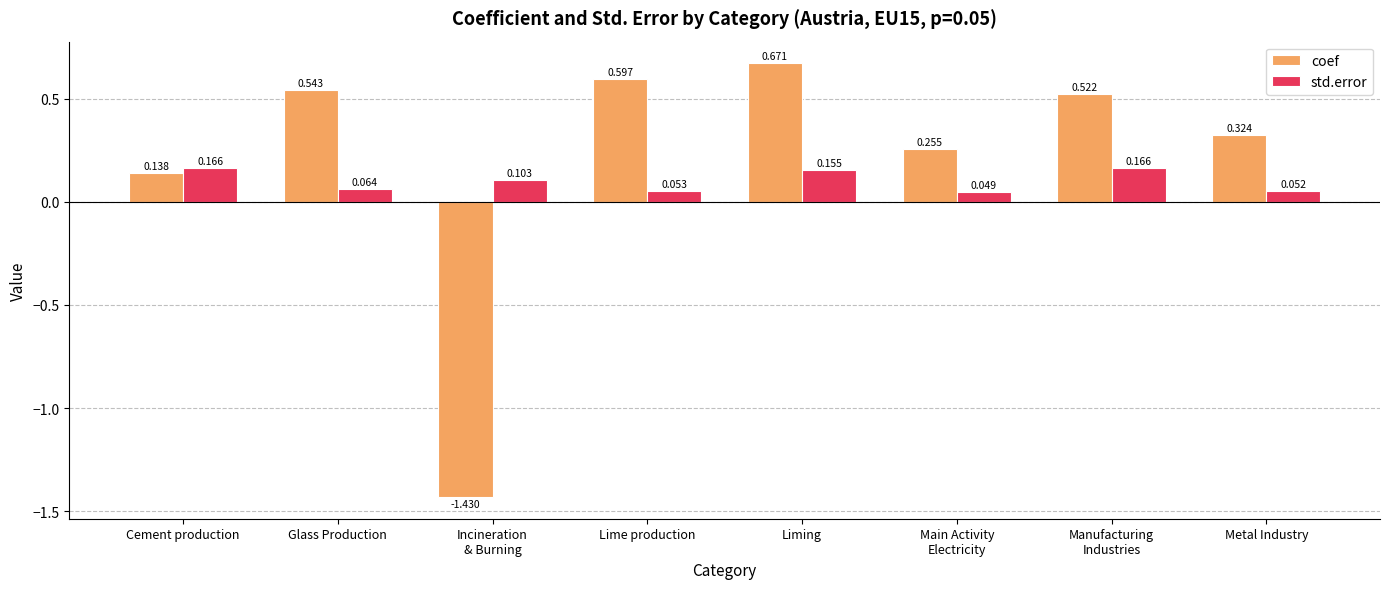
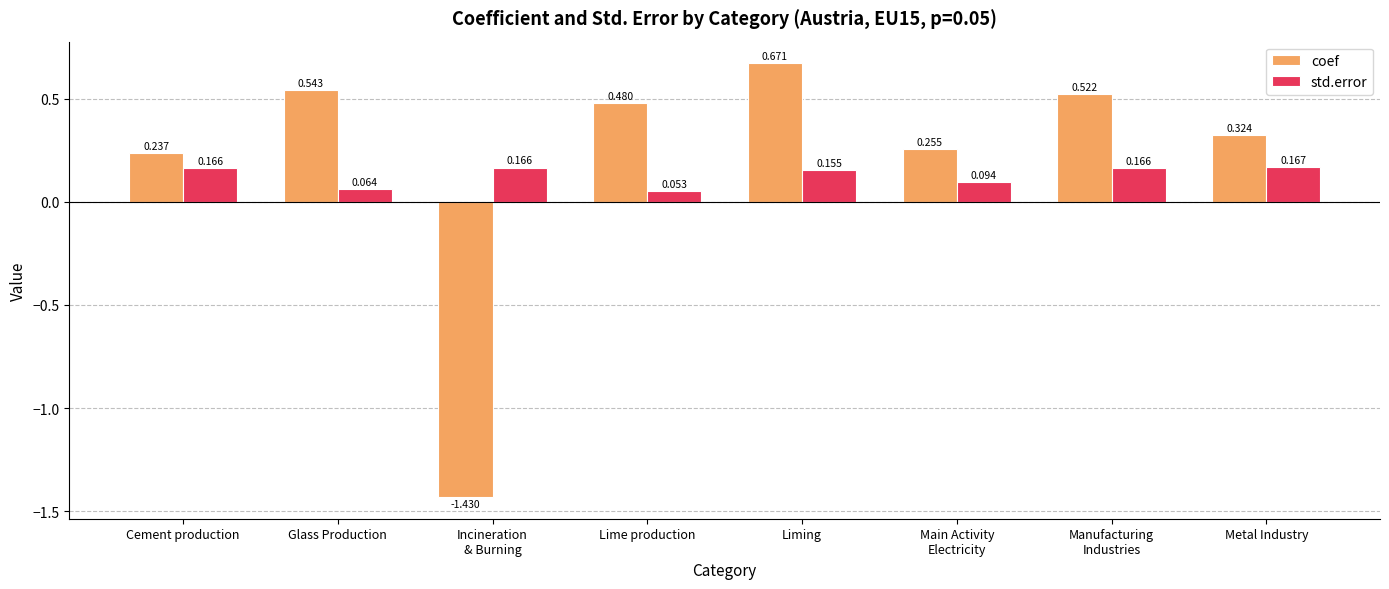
coef, Cement production: 0.138 -> 0.237
std.error, Incineration & Burning: 0.103 -> 0.166
coef, Lime production: 0.597 -> 0.480
std.error, Main Activity Electricity: 0.049 -> 0.094
std.error, Metal Industry: 0.052 -> 0.167
